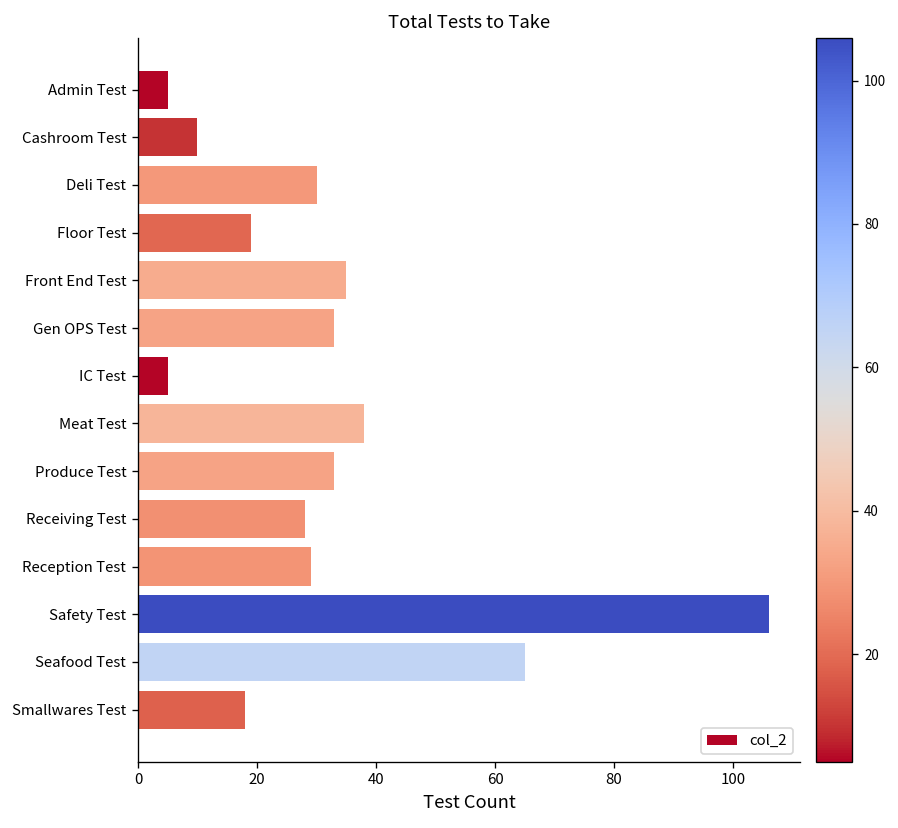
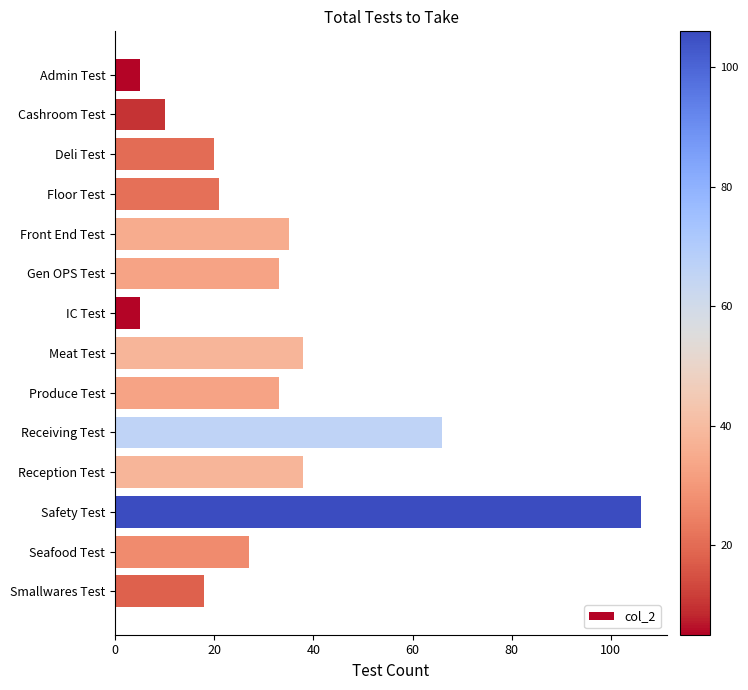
Deli Test: 30 -> 20
Floor Test: 19 -> 21
Receiving Test: 28 -> 66
Reception Test: 29 -> 38
Seafood Test: 65 -> 27
